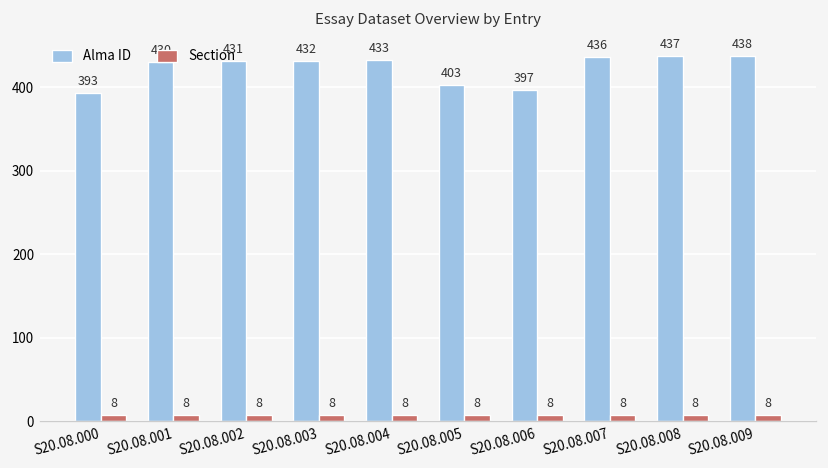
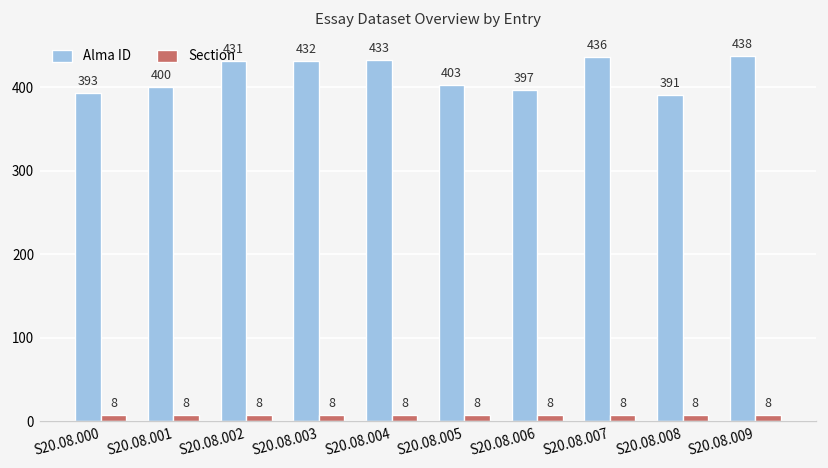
Alma ID, S20.08.001: 430 -> 400
Alma ID, S20.08.008: 437 -> 391
